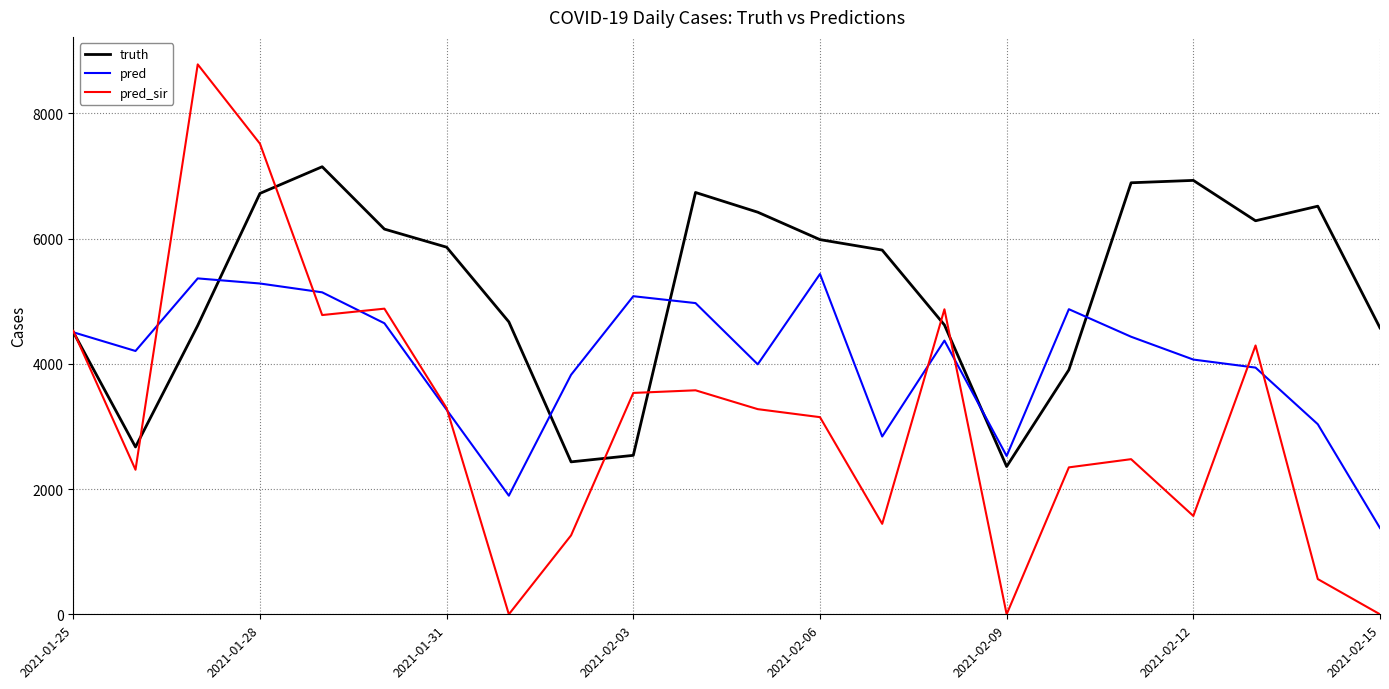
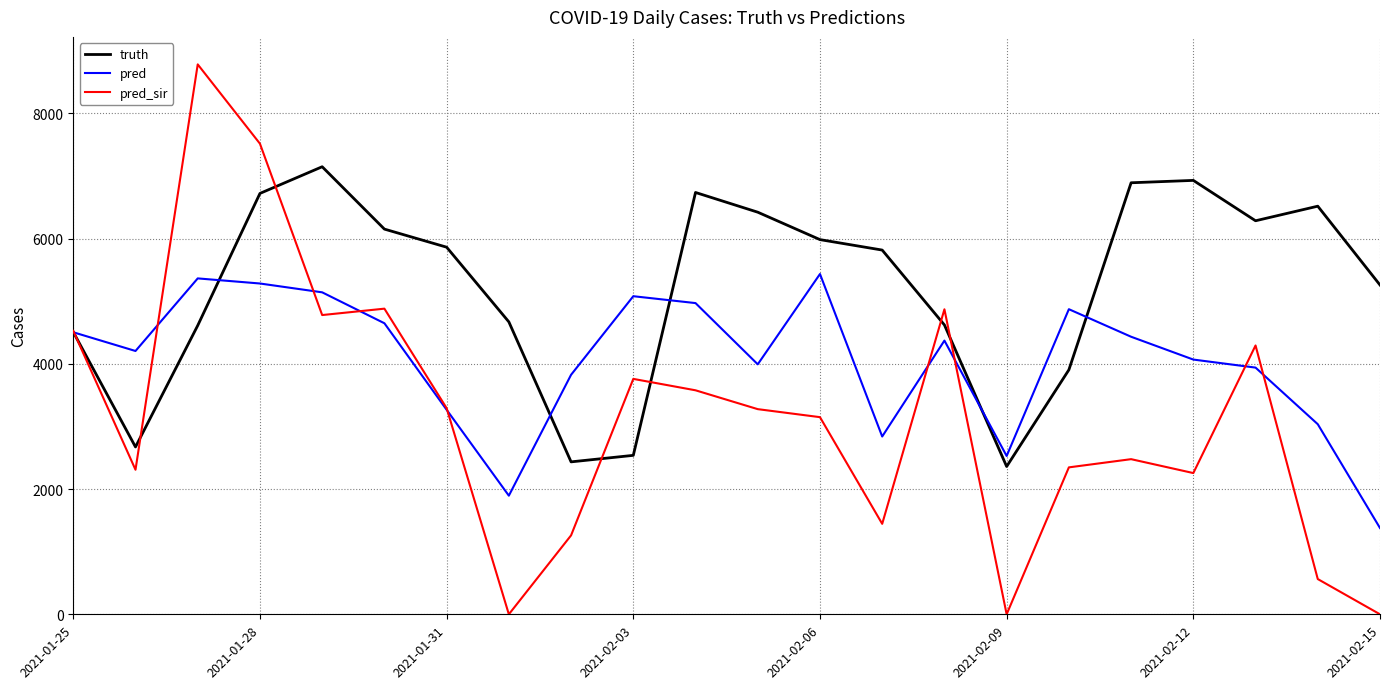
pred_sir, 2021-02-03: 3500 -> 3800
pred_sir, 2021-02-12: 1600 -> 2300
truth, 2021-02-15: 4600 -> 5300
